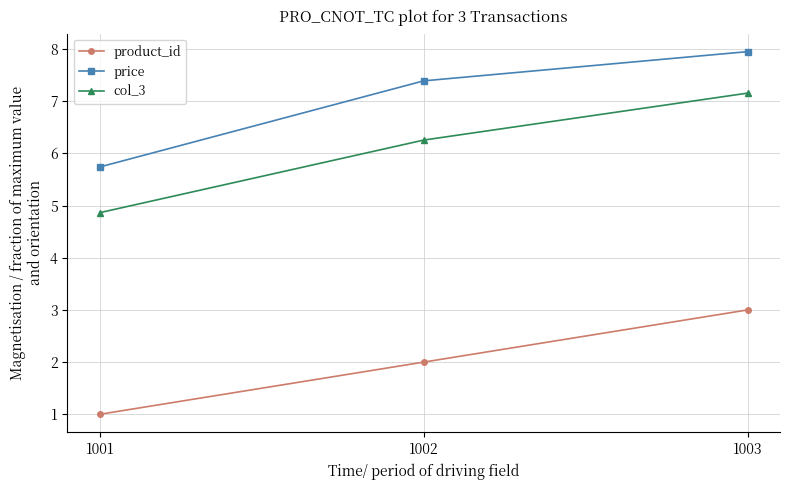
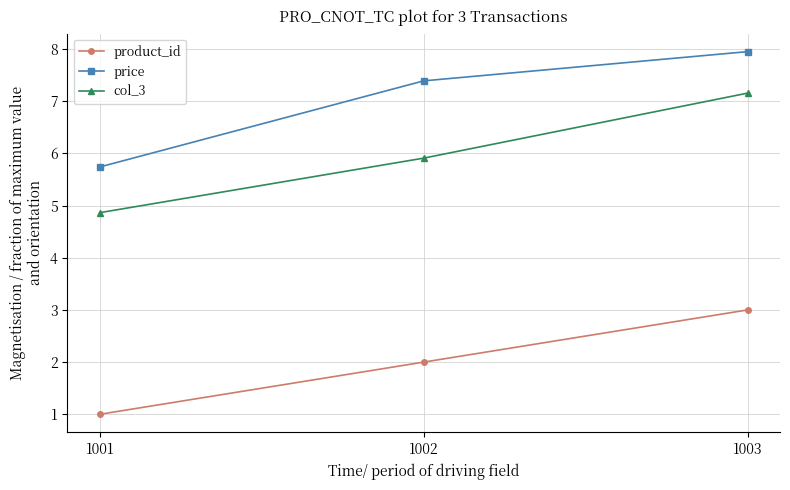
col_3, 1002: 6.3 -> 5.9
